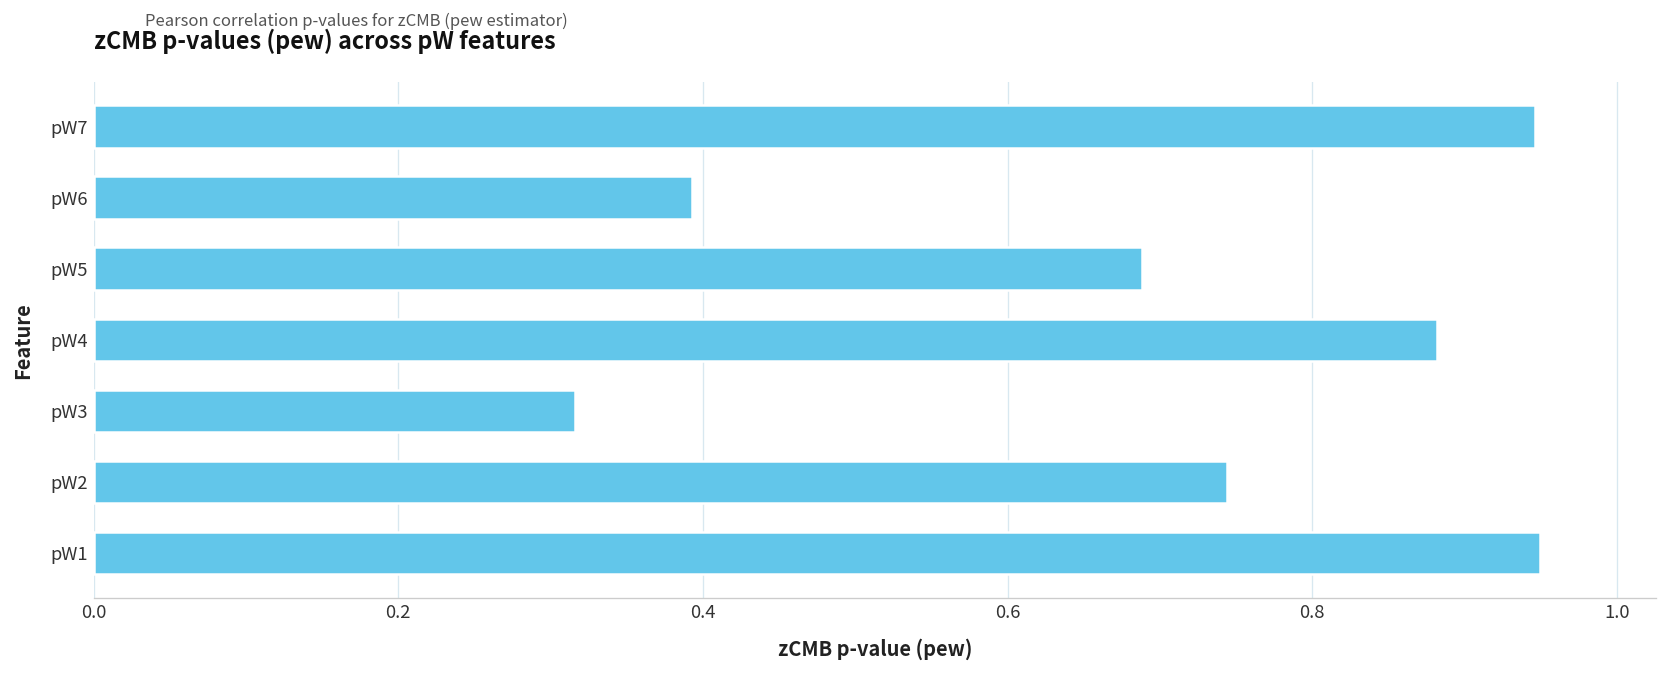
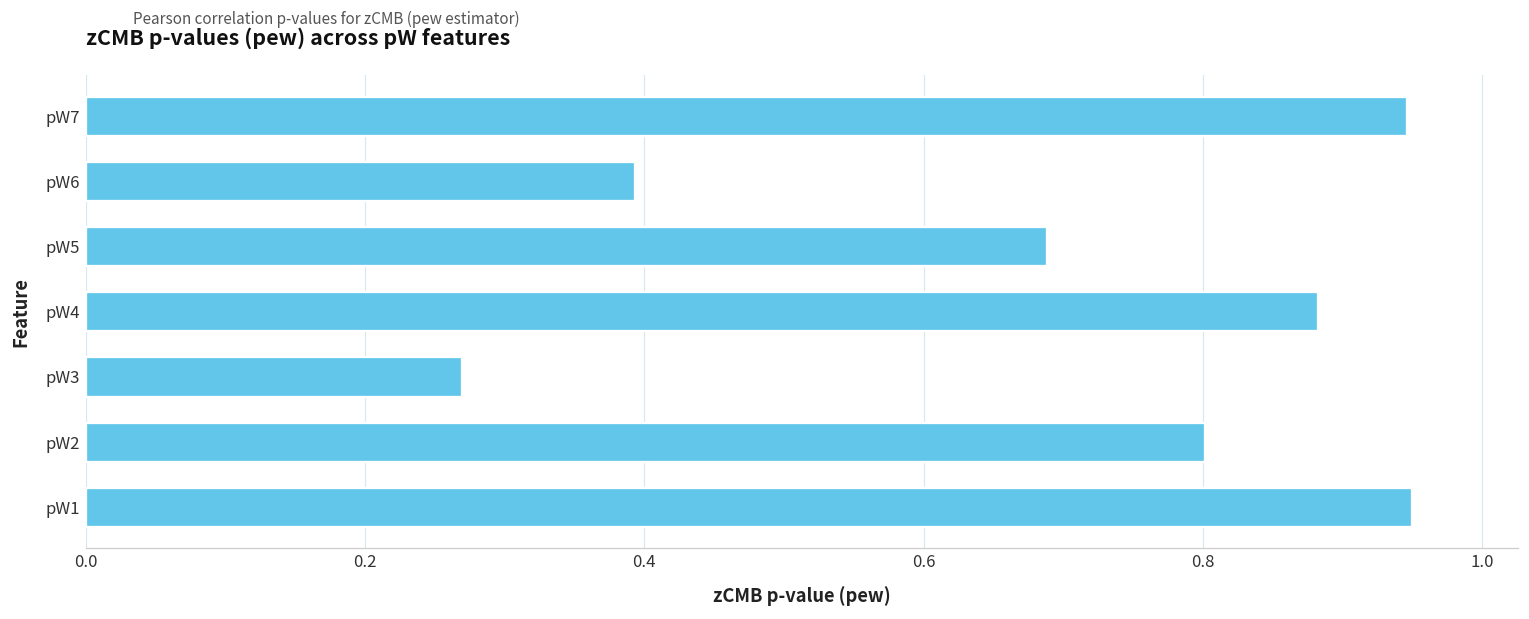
pW3: 0.316 -> 0.269
pW2: 0.744 -> 0.801
